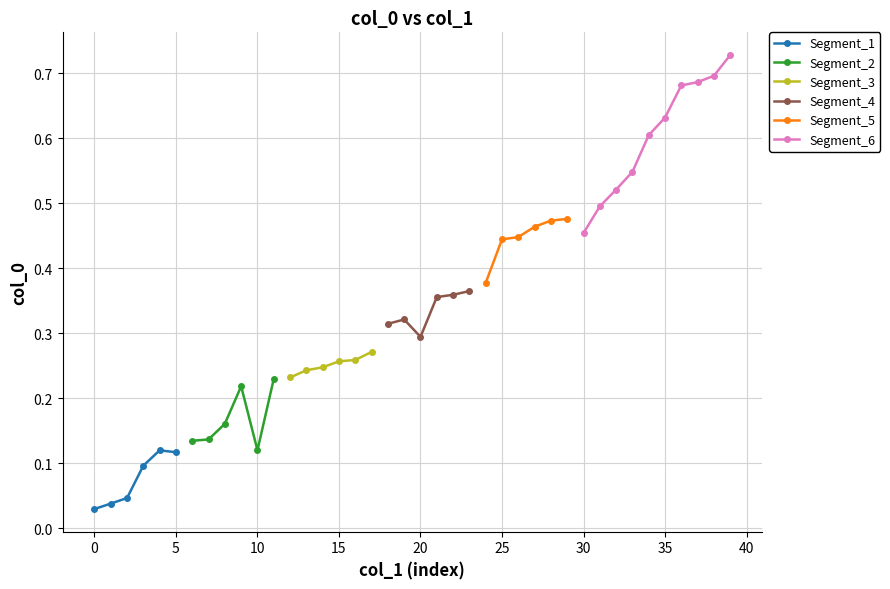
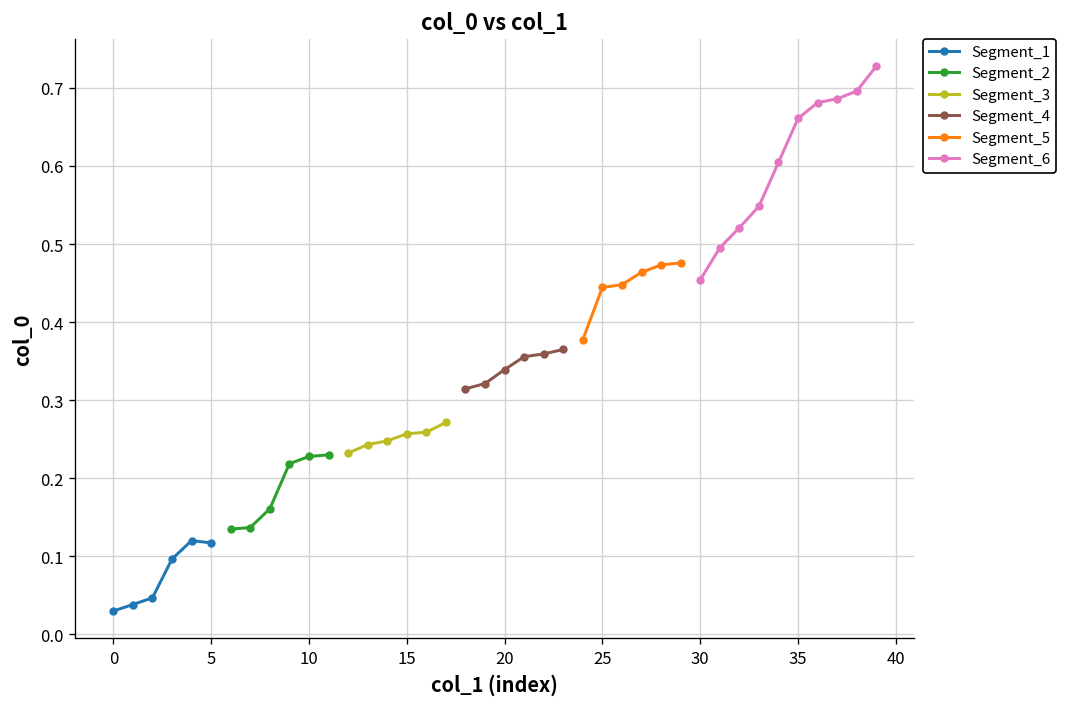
Segment_2, 10: 0.12 -> 0.23
Segment_4, 20: 0.29 -> 0.34
Segment_6, 35: 0.63 -> 0.66
